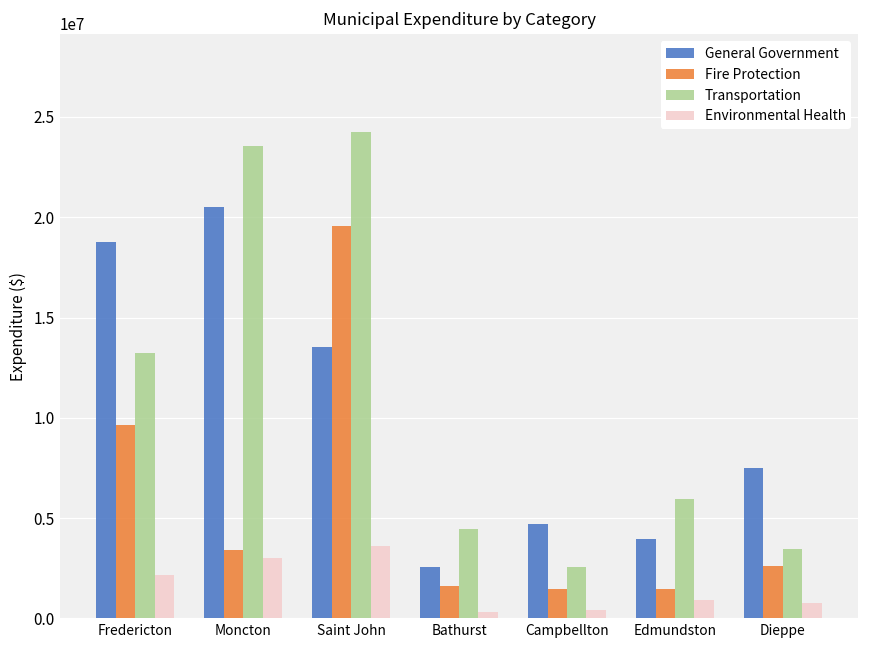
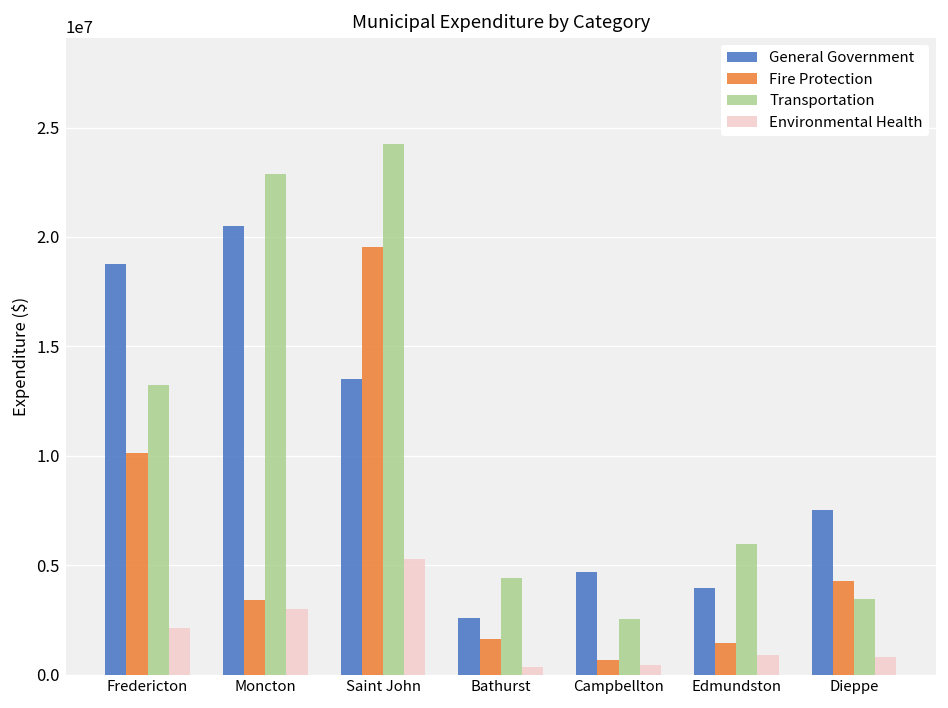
Fire Protection, Fredericton: 9700000 -> 10100000
Transportation, Moncton: 23500000 -> 22900000
Environmental Health, Saint John: 3600000 -> 5300000
Fire Protection, Campbellton: 1400000 -> 600000
Fire Protection, Dieppe: 2600000 -> 4300000
